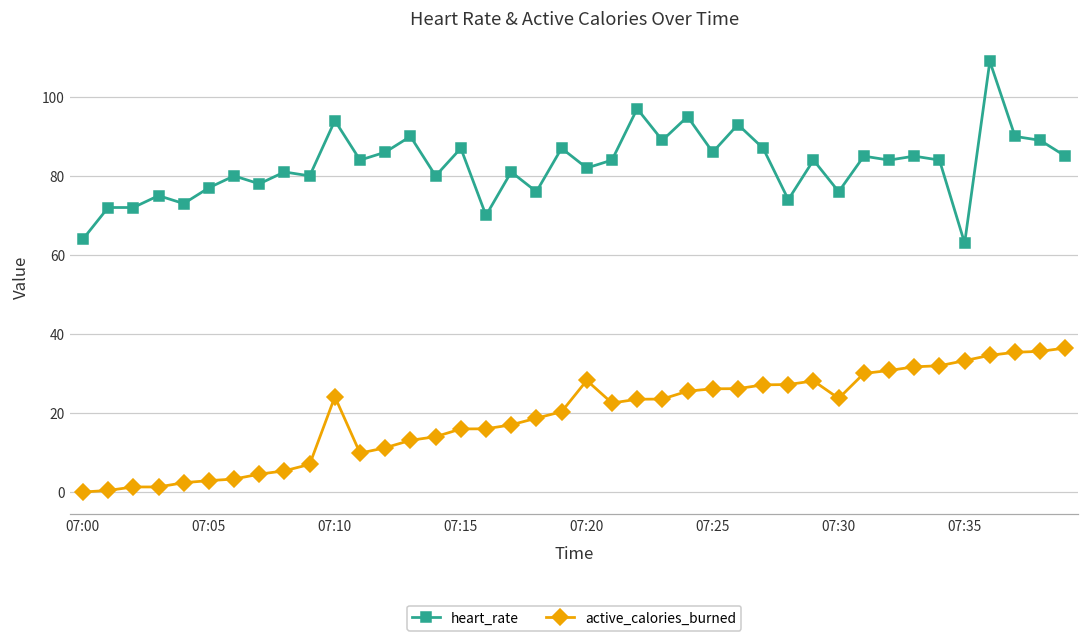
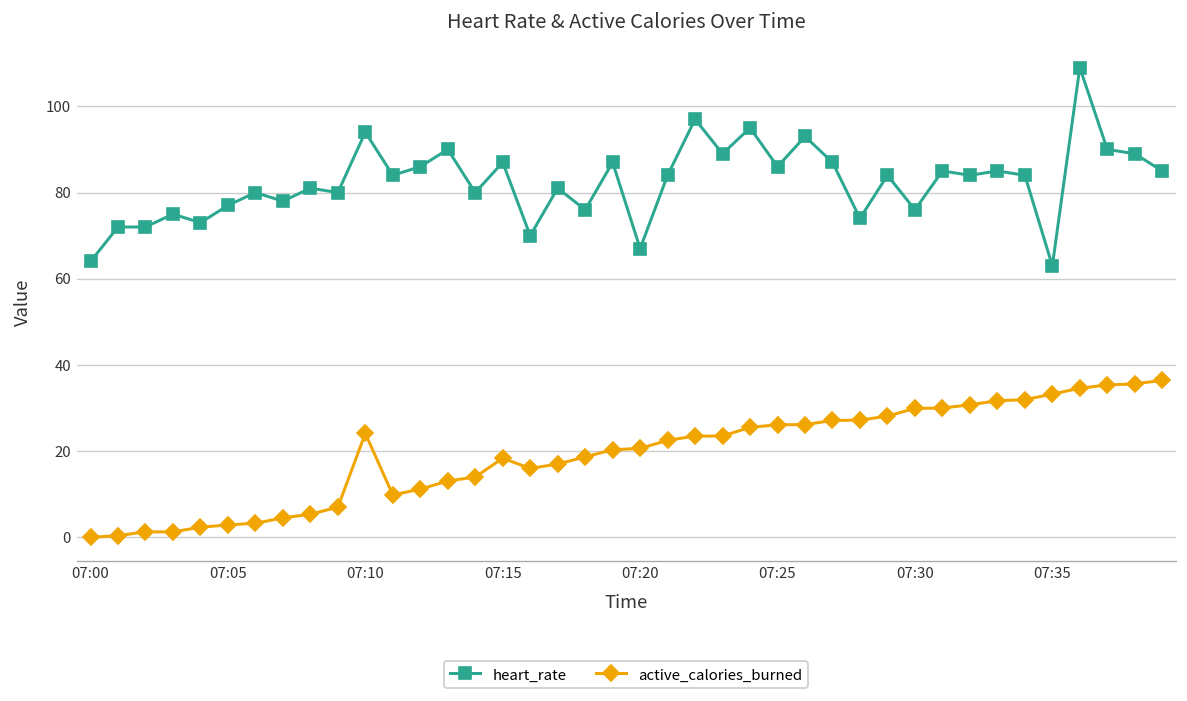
active_calories_burned, 07:15: 16 -> 18
heart_rate, 07:20: 82 -> 67
active_calories_burned, 07:20: 28 -> 21
active_calories_burned, 07:30: 24 -> 30
